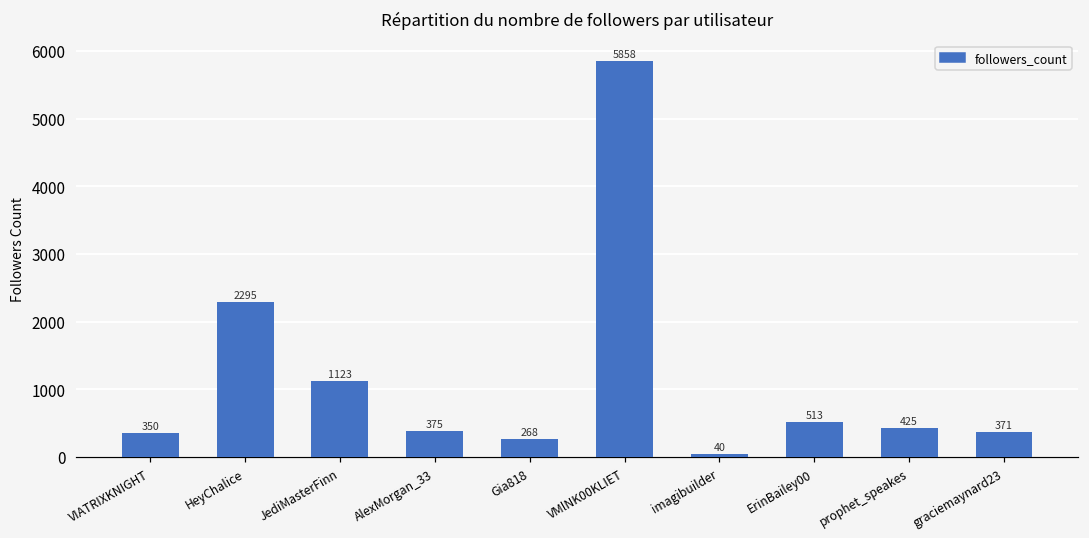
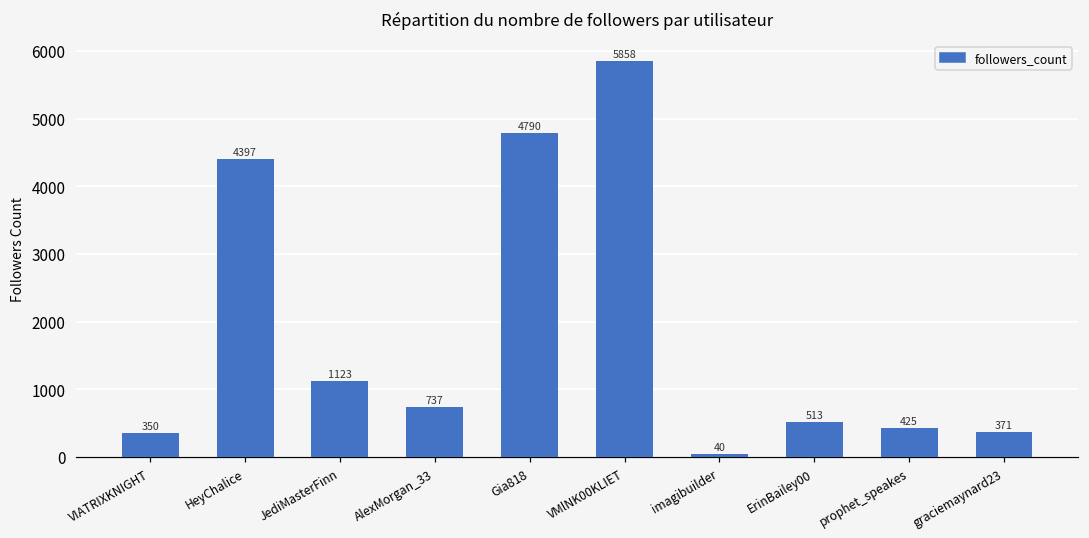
HeyChalice: 2295 -> 4397
AlexMorgan_33: 375 -> 737
Gia818: 268 -> 4790
